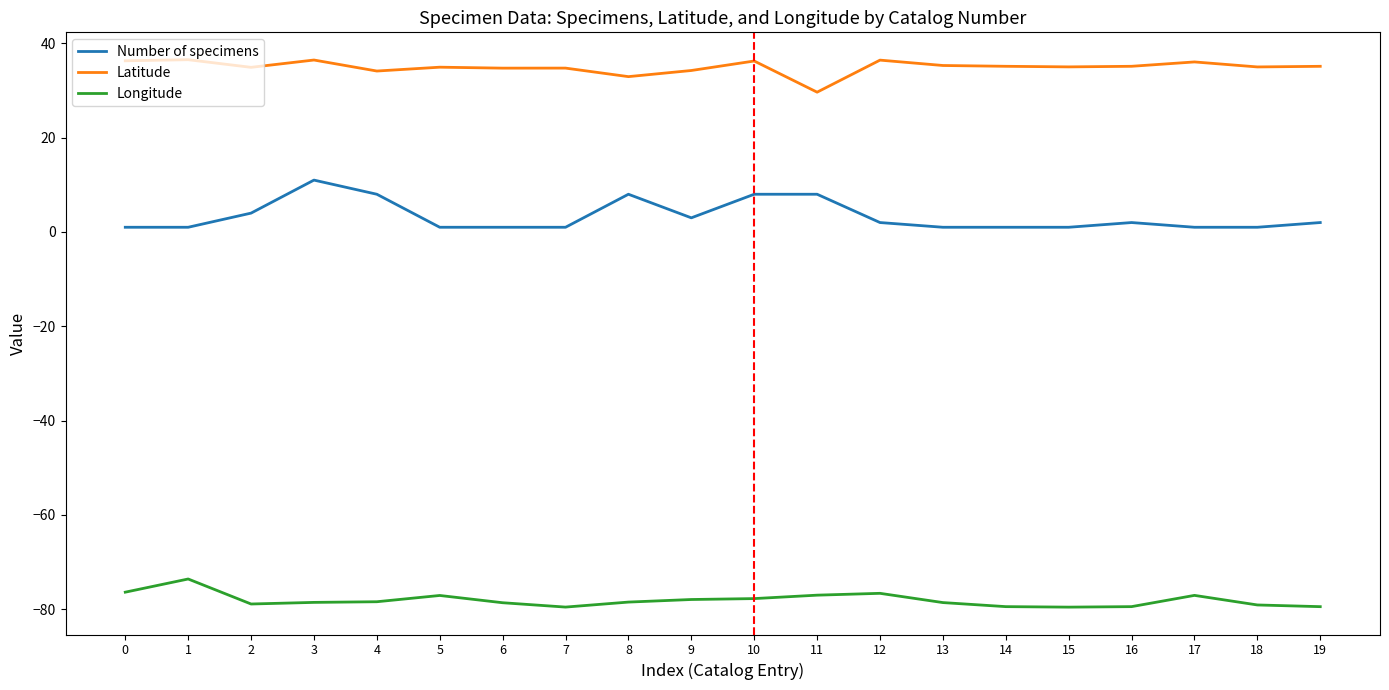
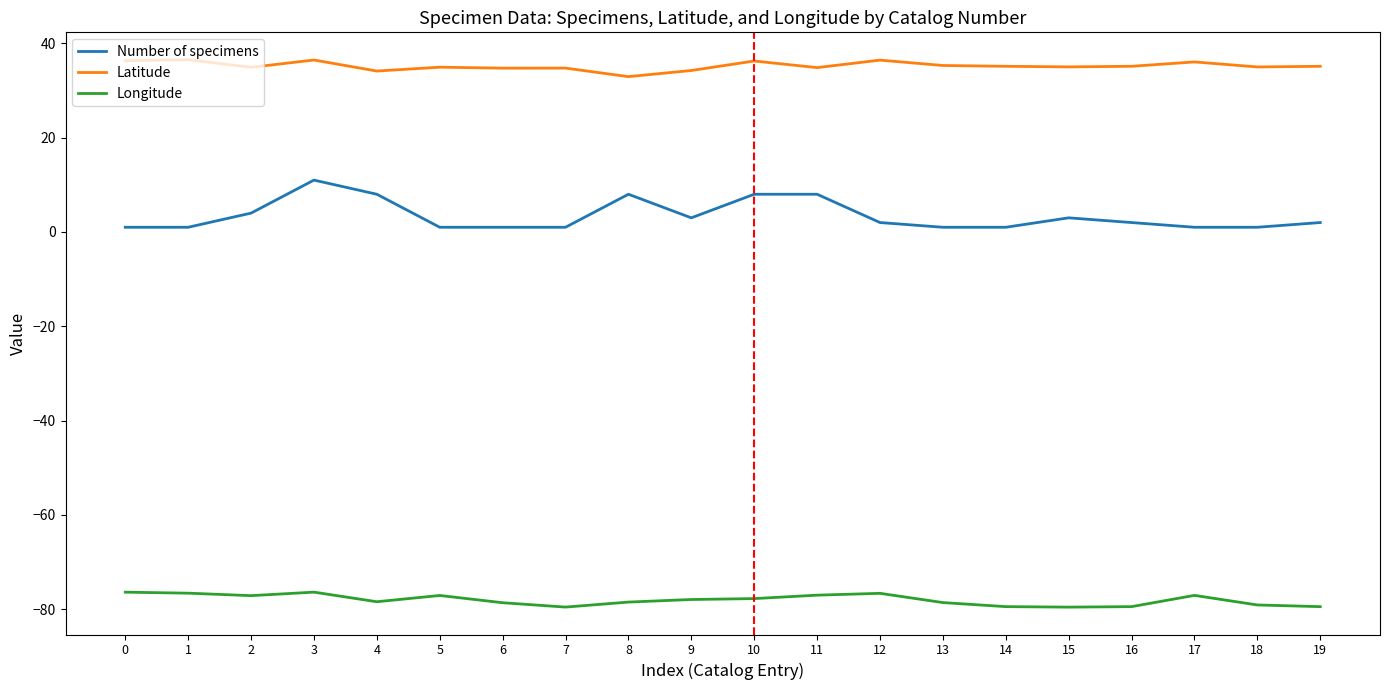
Longitude, 1: -74 -> -77
Longitude, 2: -79 -> -77
Longitude, 3: -79 -> -76
Latitude, 11: 30 -> 35
Number of specimens, 15: 1 -> 3
